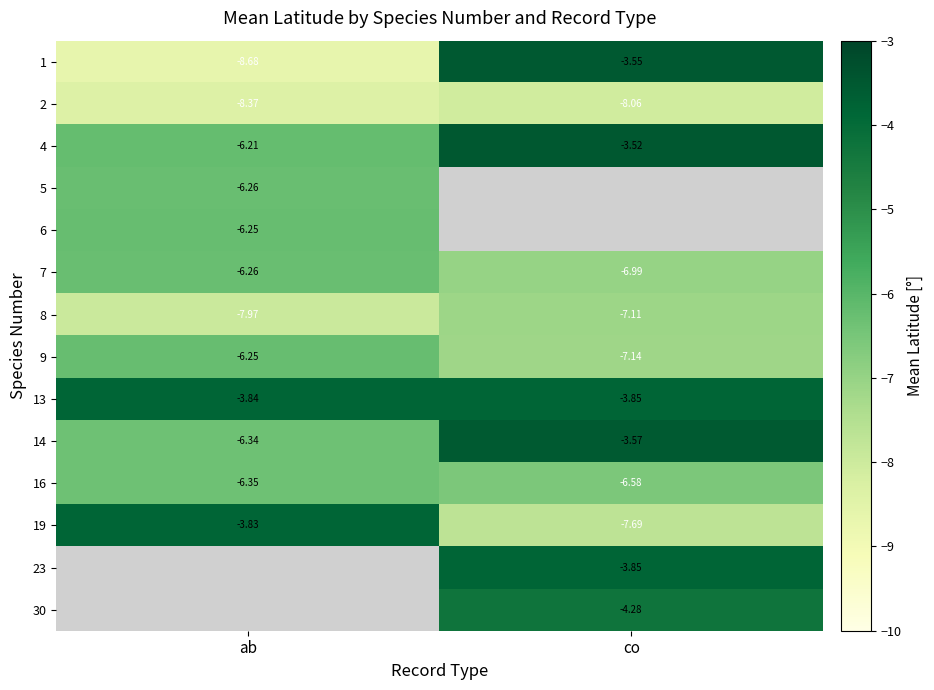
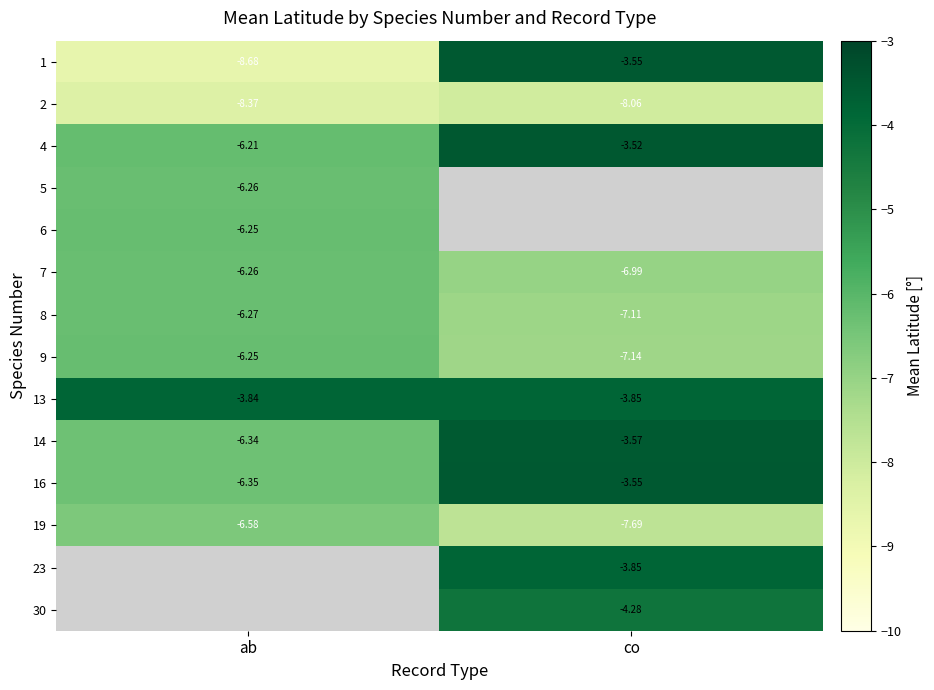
8, ab: -7.97 -> -6.27
16, co: -6.58 -> -3.55
19, ab: -3.83 -> -6.58
